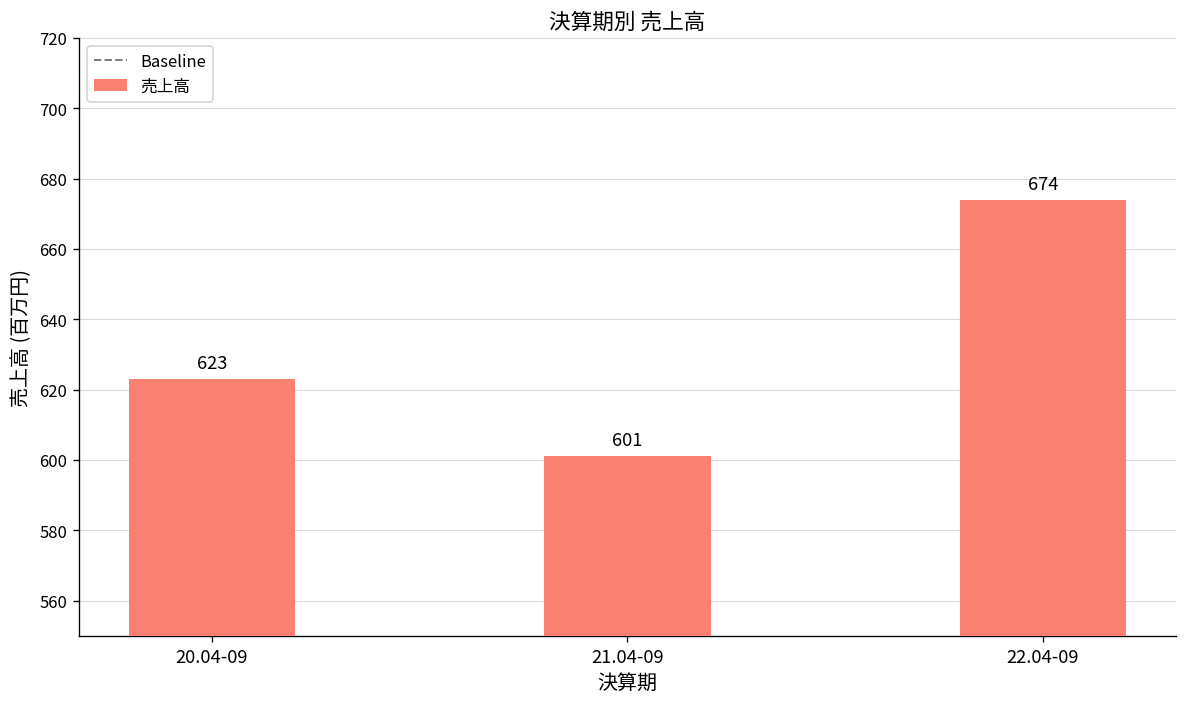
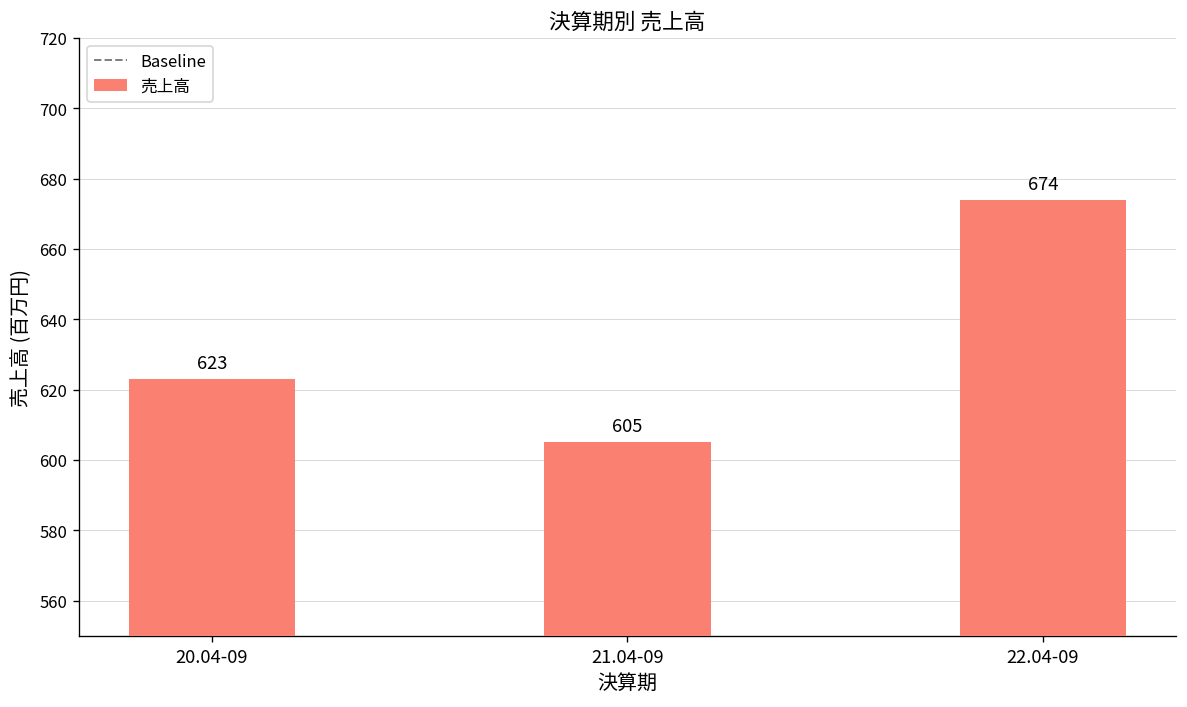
21.04-09: 601 -> 605
